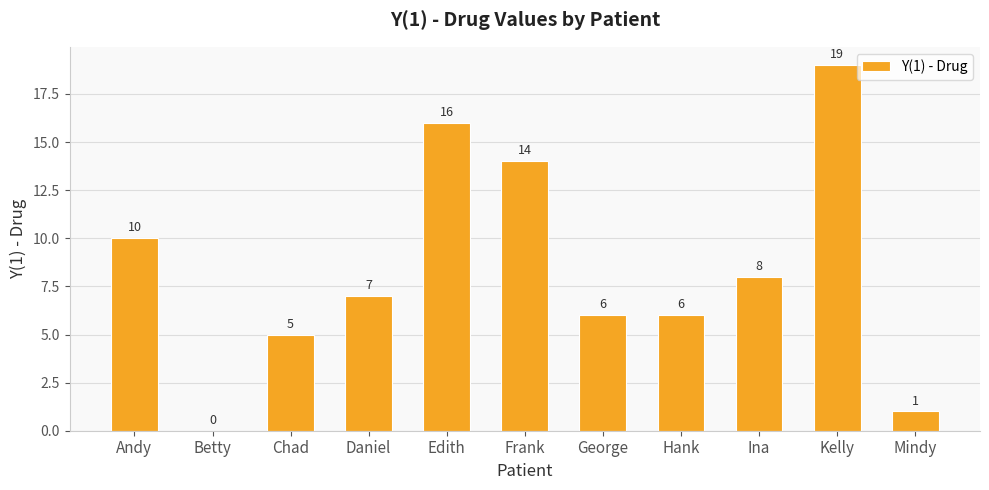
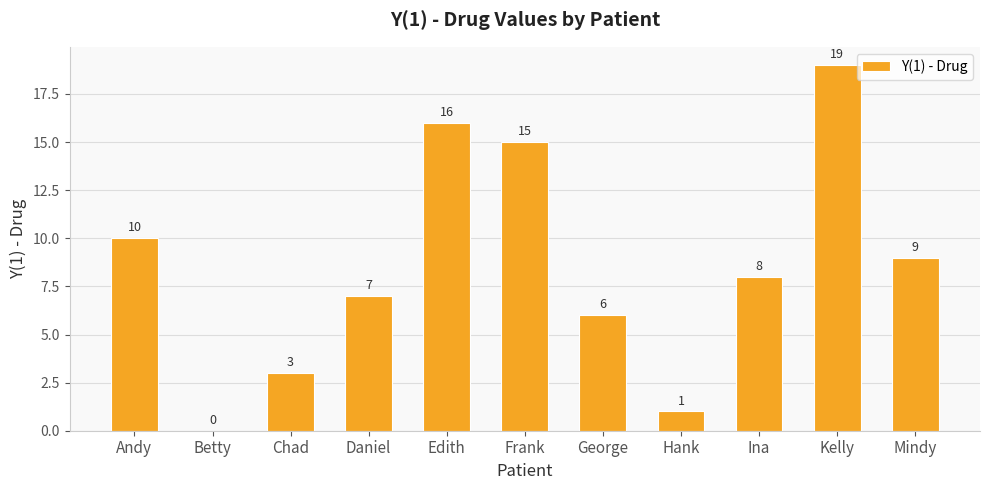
Chad: 5 -> 3
Frank: 14 -> 15
Hank: 6 -> 1
Mindy: 1 -> 9
